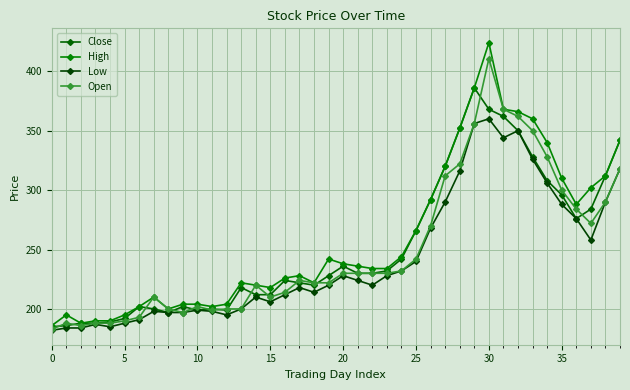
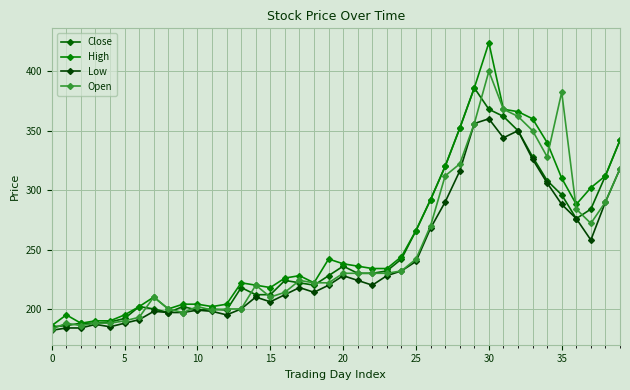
Open, 30: 411 -> 400
Open, 35: 300 -> 382
